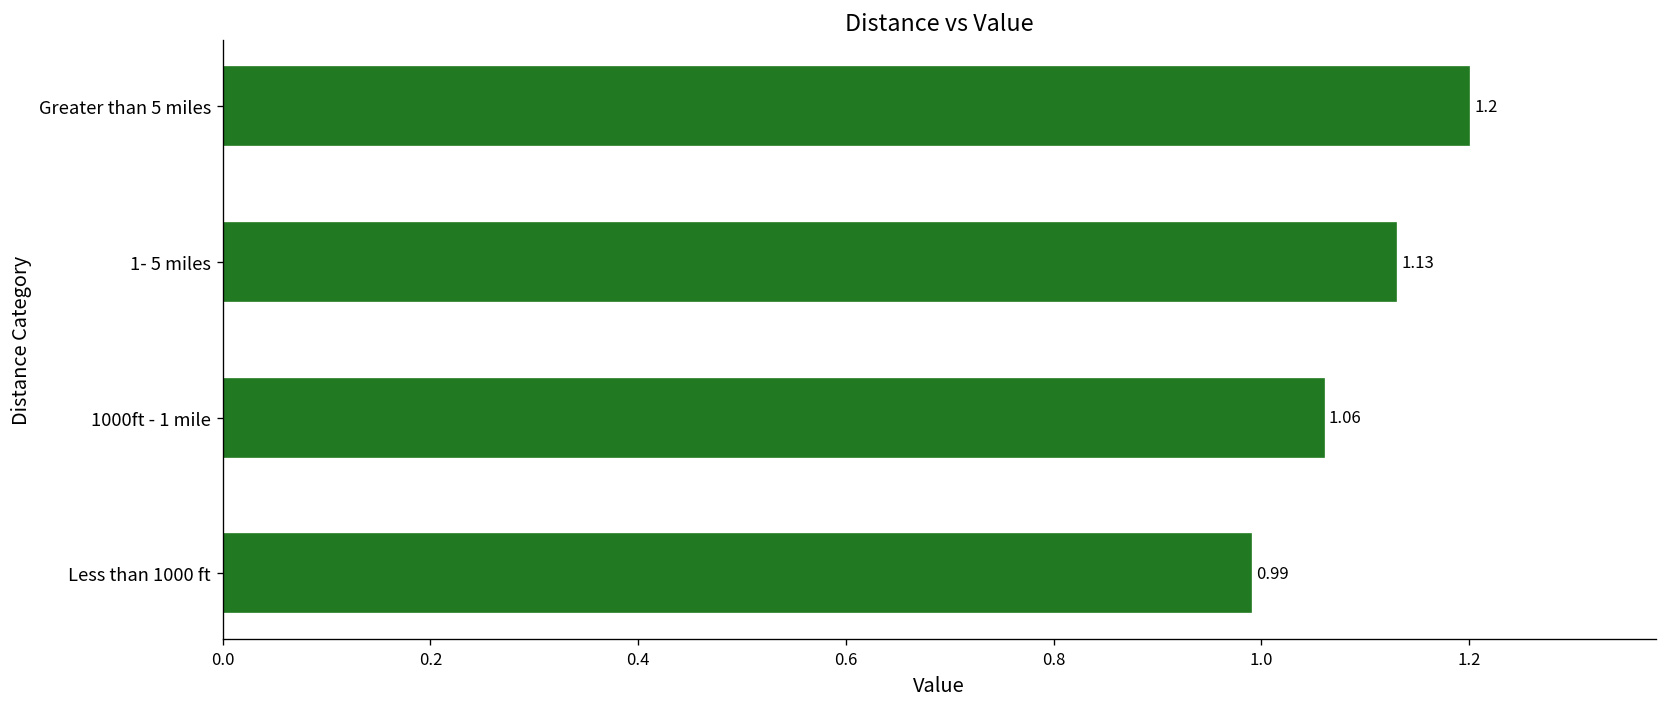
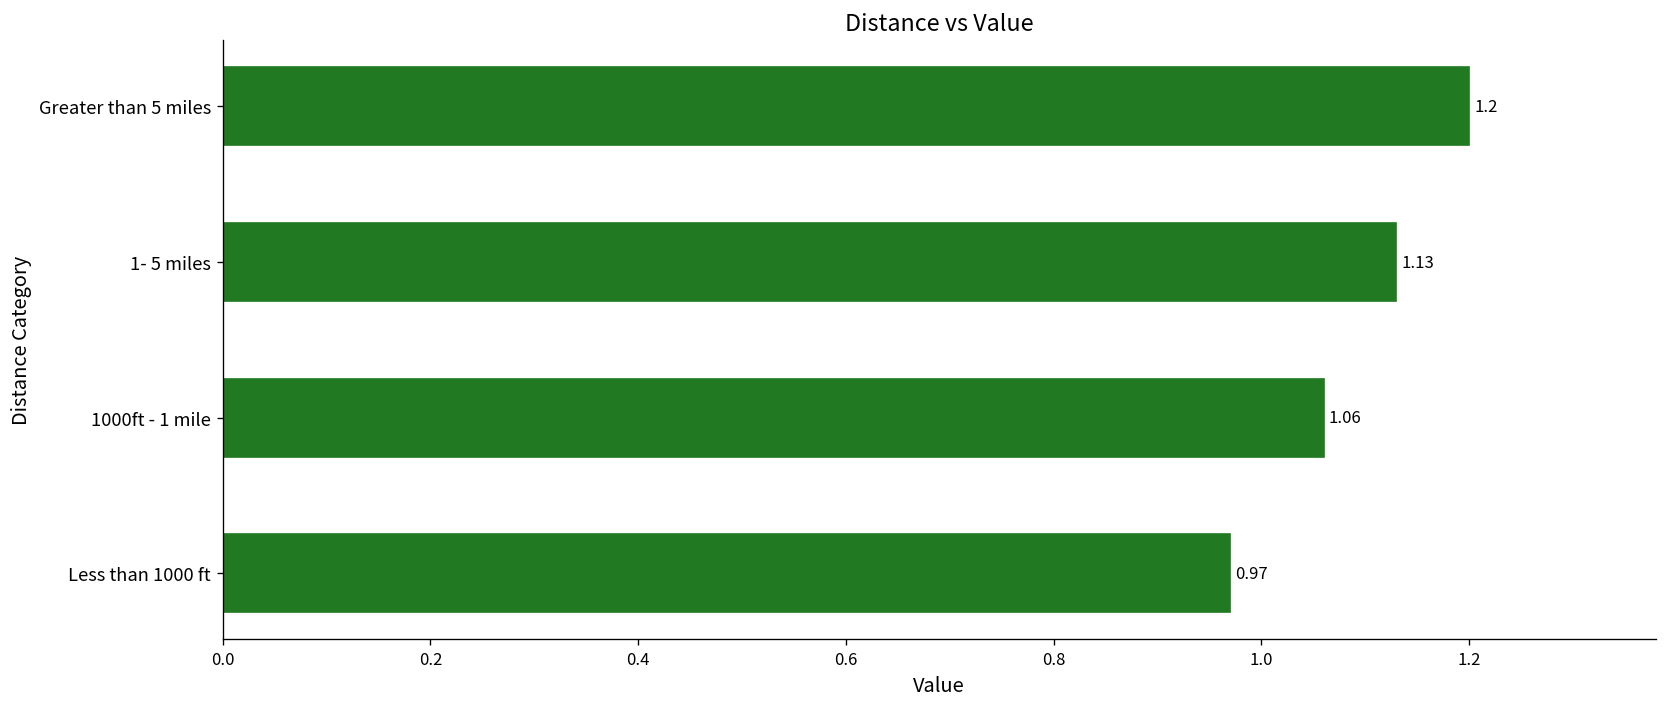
Less than 1000 ft: 0.99 -> 0.97
